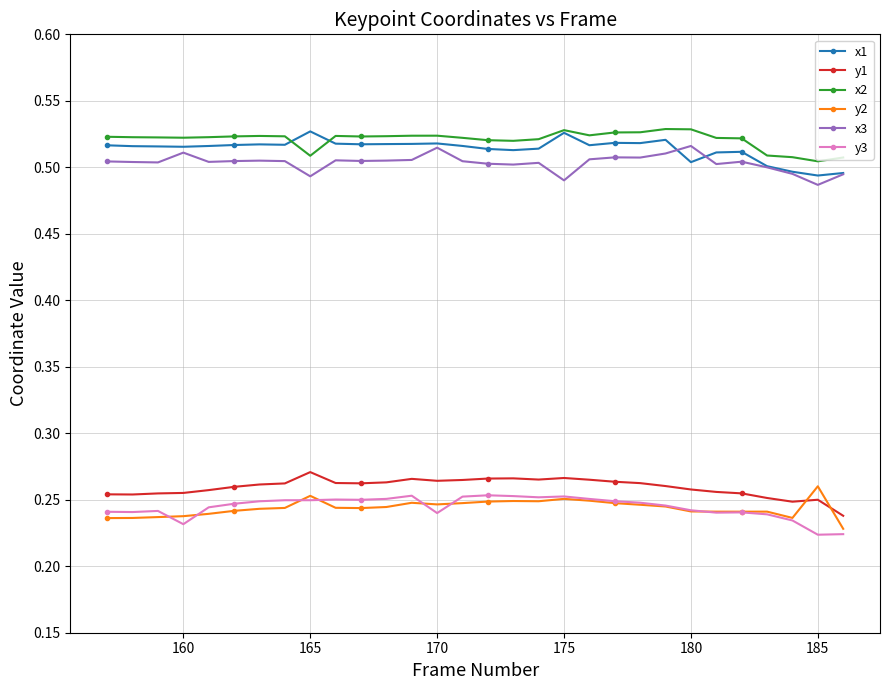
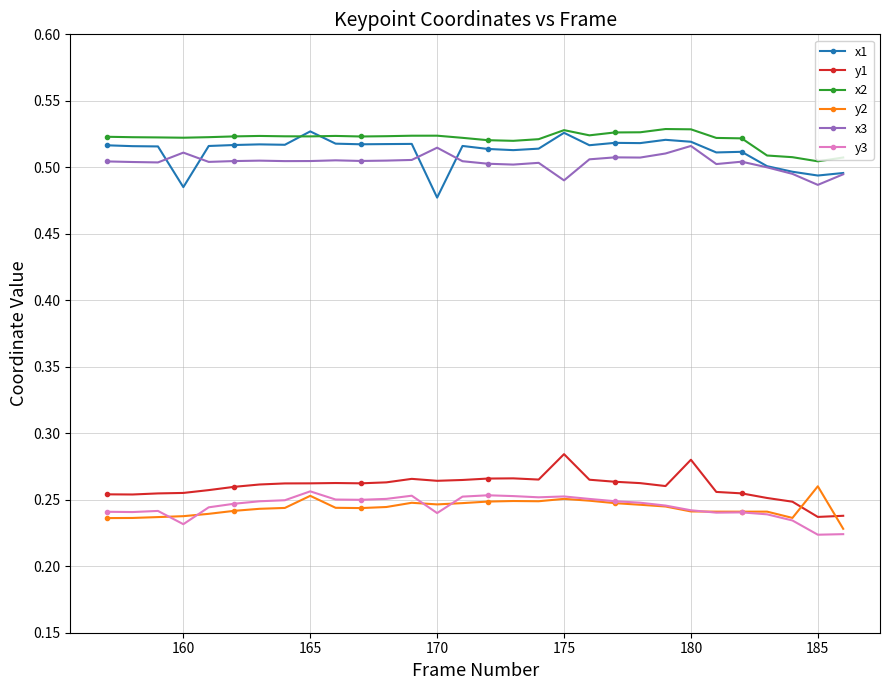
x1, 160: 0.515 -> 0.485
y1, 165: 0.271 -> 0.262
x2, 165: 0.509 -> 0.523
x3, 165: 0.493 -> 0.505
y3, 165: 0.250 -> 0.256
x1, 170: 0.518 -> 0.477
y1, 175: 0.266 -> 0.284
x1, 180: 0.504 -> 0.519
y1, 180: 0.258 -> 0.280
y1, 185: 0.250 -> 0.237
